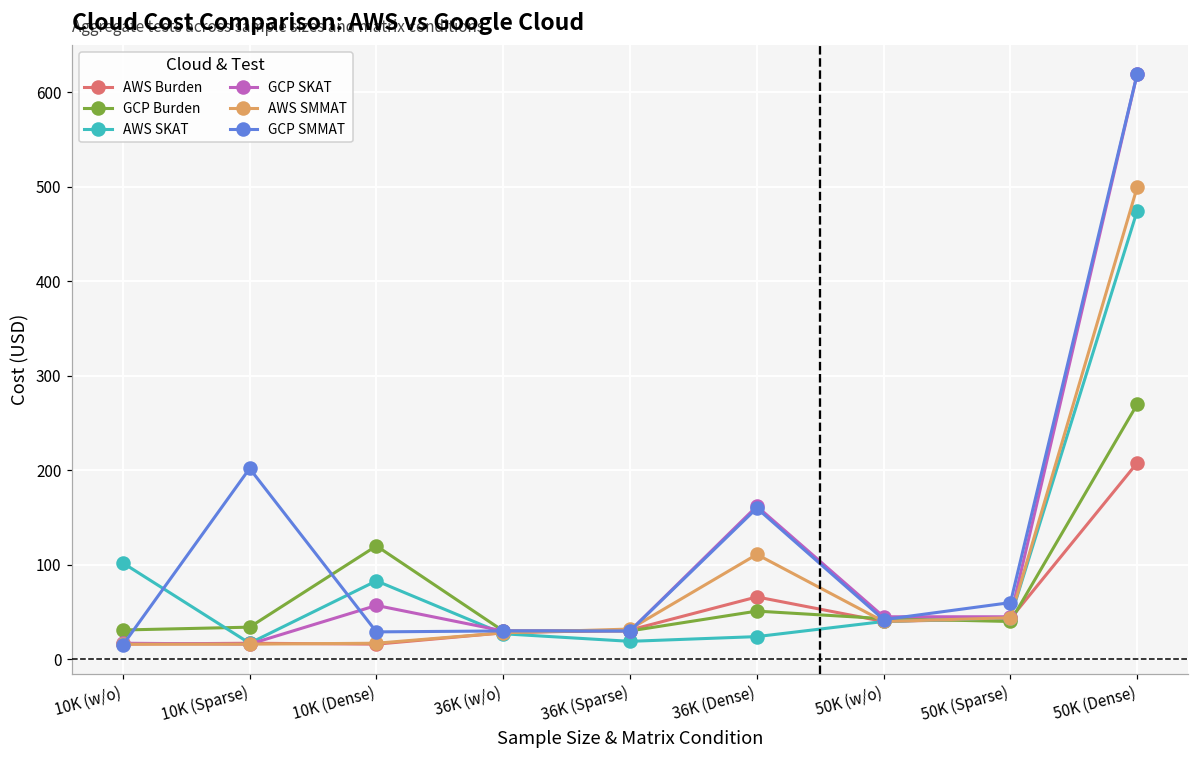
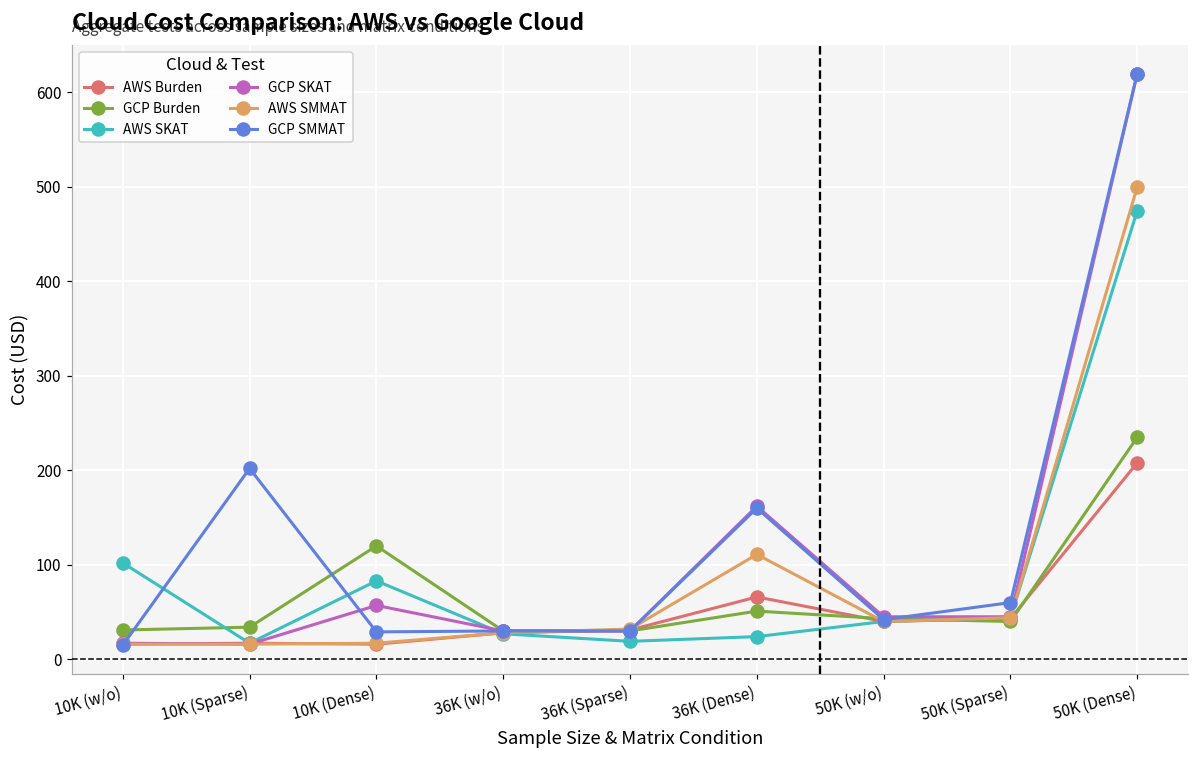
GCP Burden, 50K (Dense): 270 -> 240
